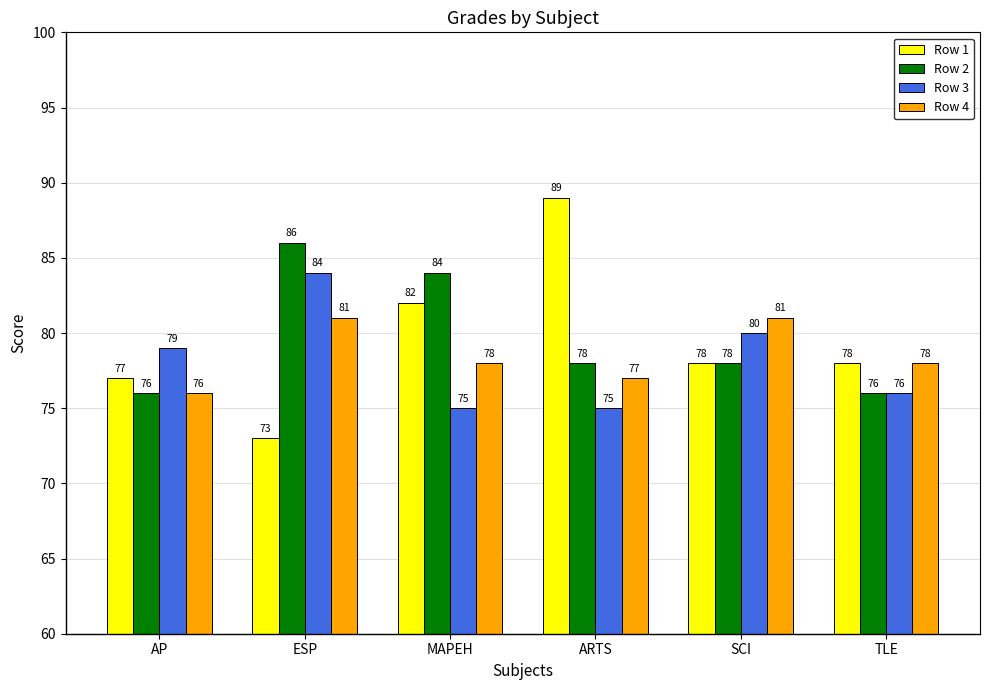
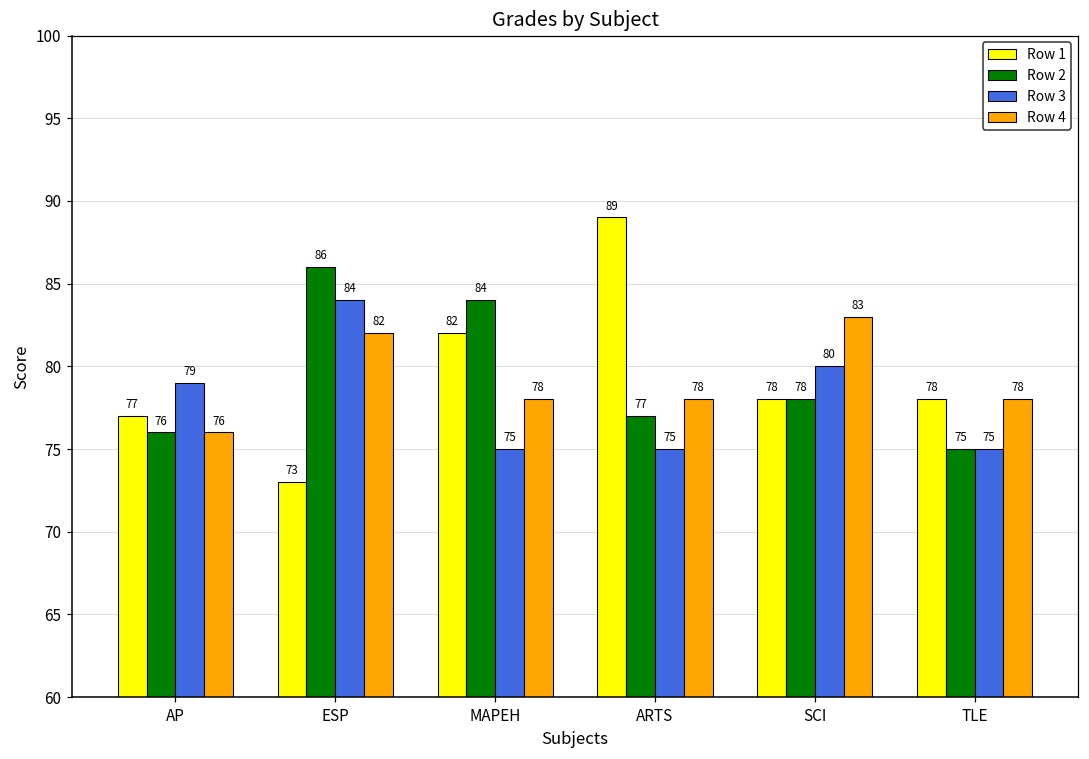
Row 4, ESP: 81 -> 82
Row 2, ARTS: 78 -> 77
Row 4, ARTS: 77 -> 78
Row 4, SCI: 81 -> 83
Row 2, TLE: 76 -> 75
Row 3, TLE: 76 -> 75
